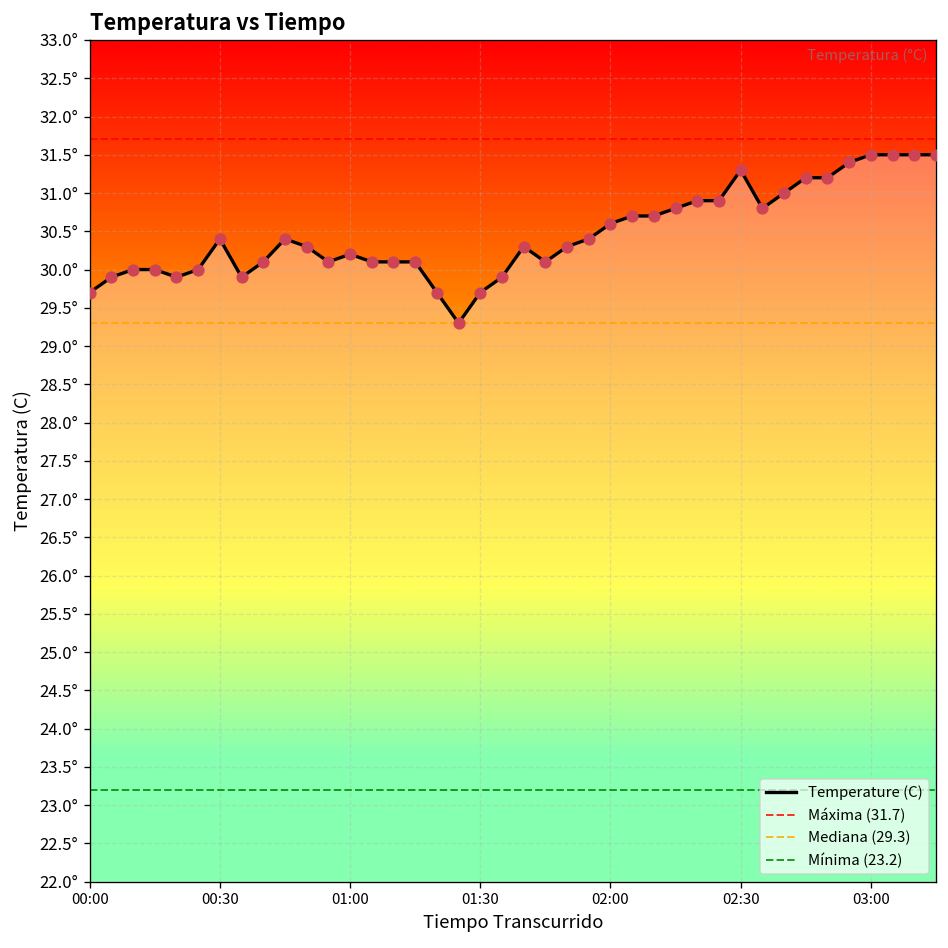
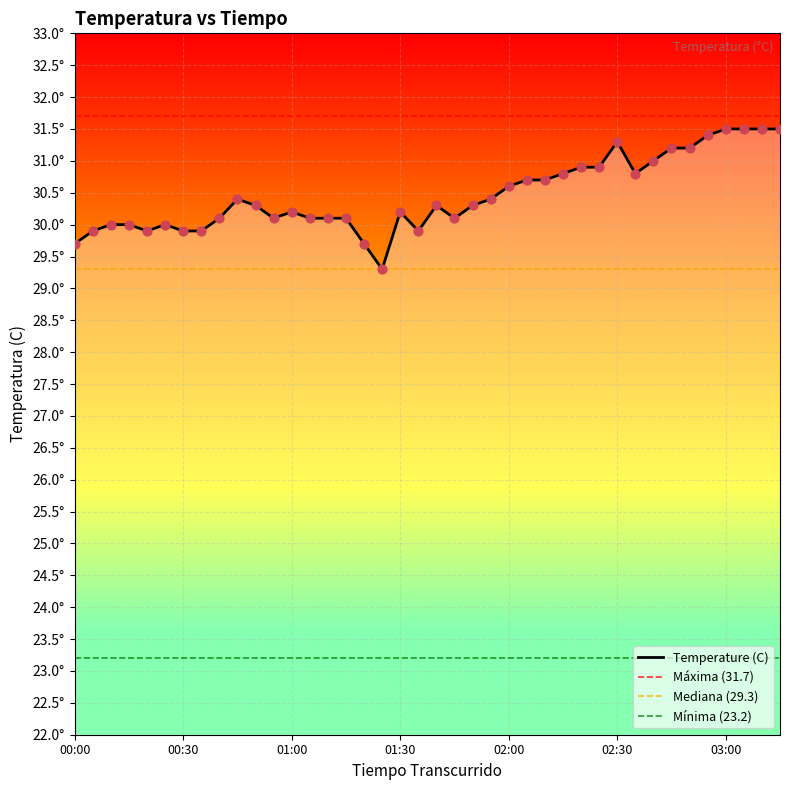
00:30: 30.4° -> 29.9°
01:30: 29.7° -> 30.2°
